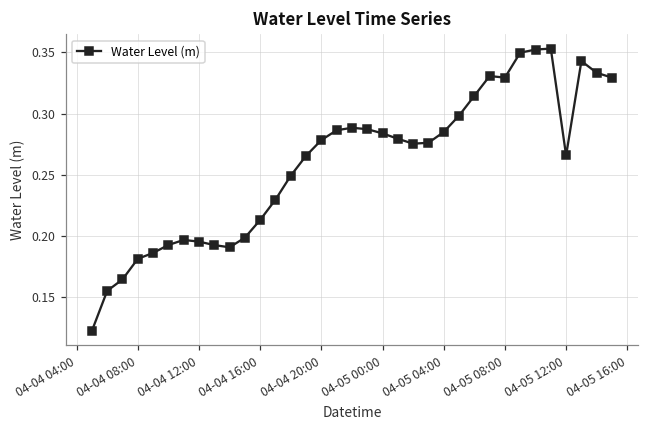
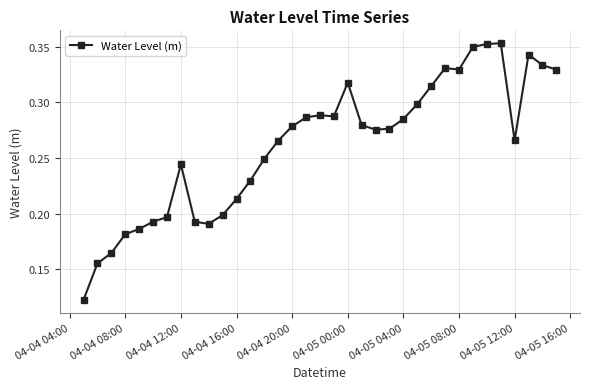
04-04 12:00: 0.196 -> 0.244
04-05 00:00: 0.284 -> 0.318
